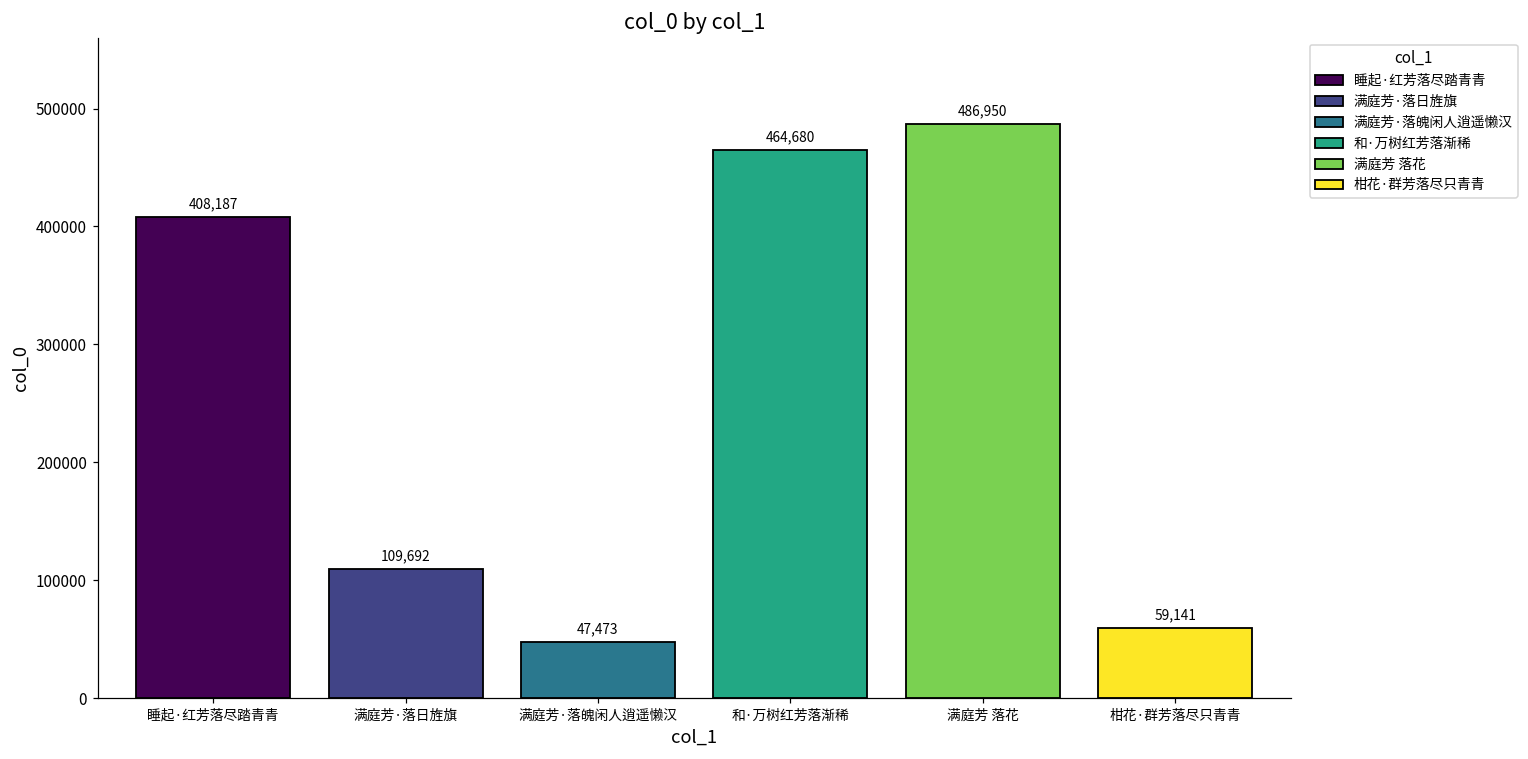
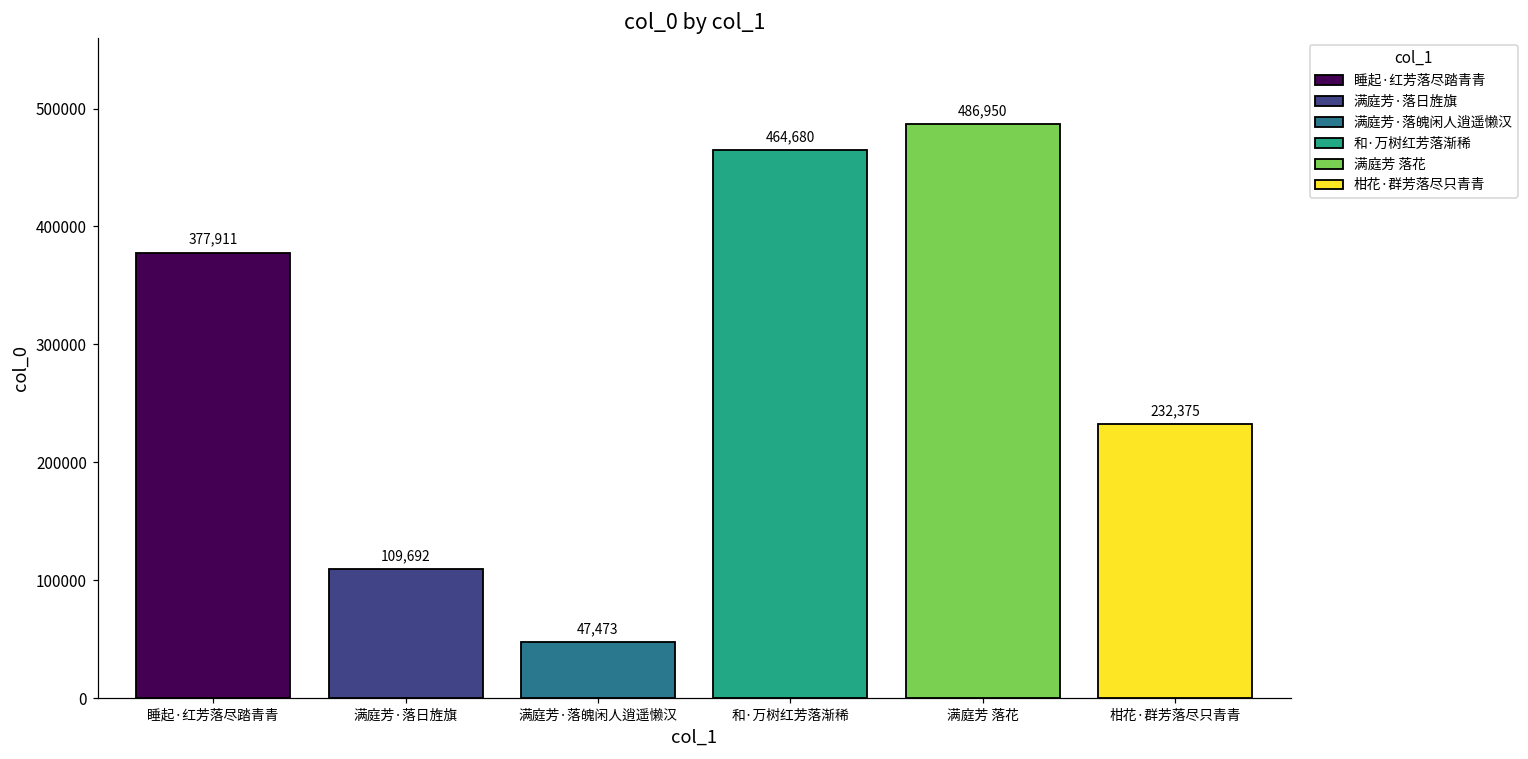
睡起·红芳落尽踏青青: 408,187 -> 377,911
柑花·群芳落尽只青青: 59,141 -> 232,375
